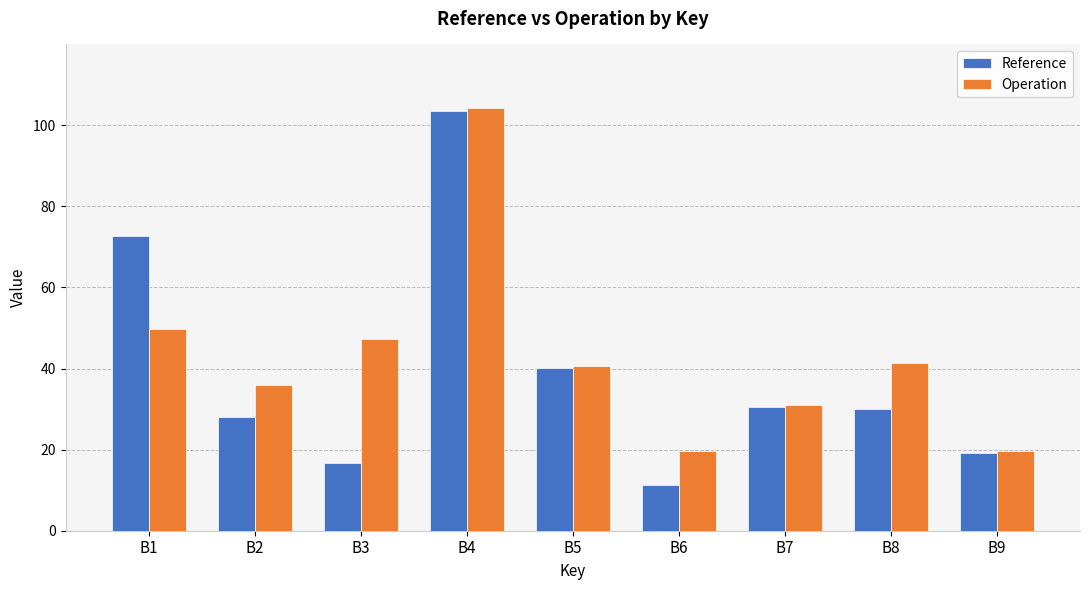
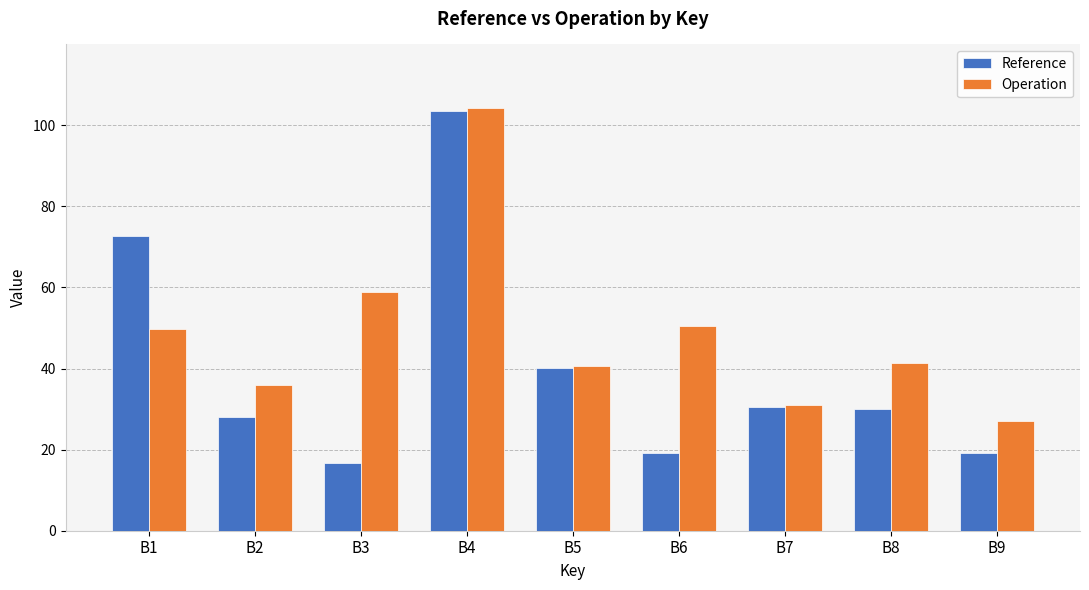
Operation, B3: 47 -> 59
Reference, B6: 11 -> 19
Operation, B6: 20 -> 51
Operation, B9: 20 -> 27
